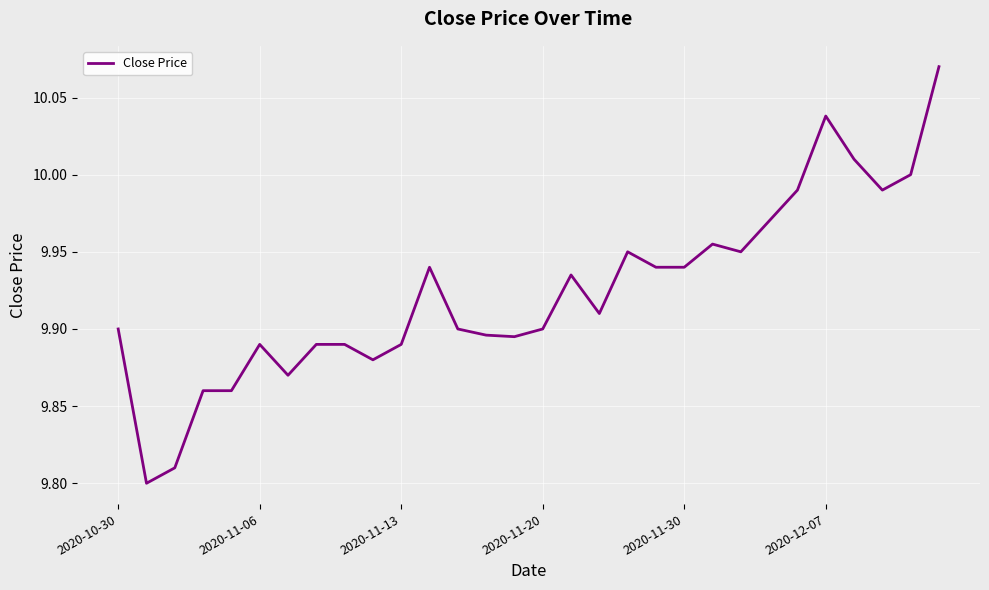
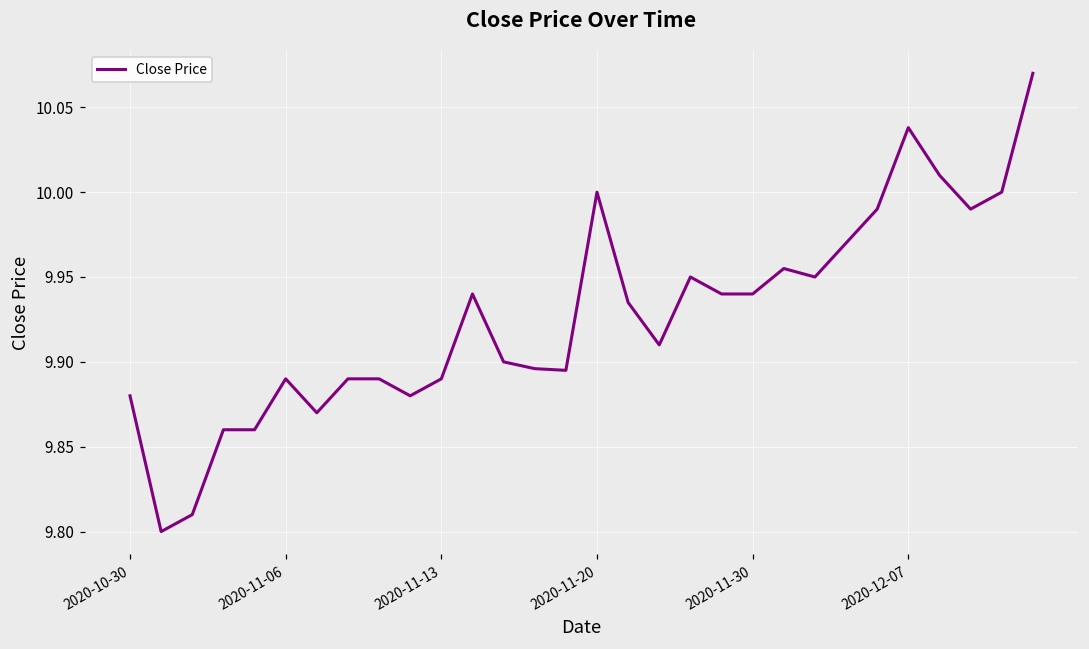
2020-10-30: 9.90 -> 9.88
2020-11-20: 9.9 -> 10.0
